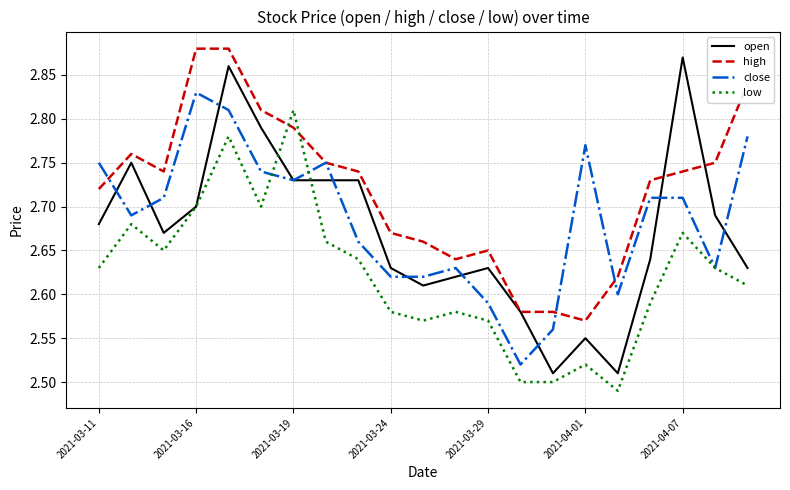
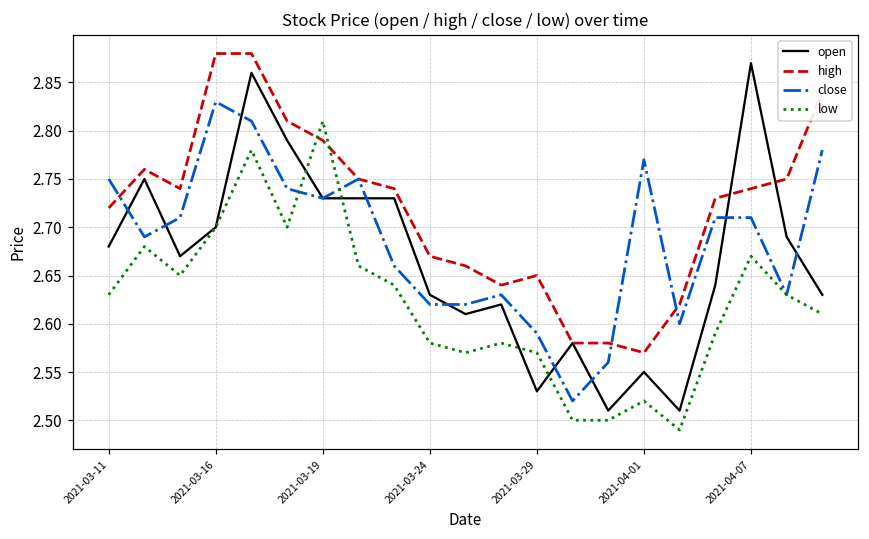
open, 2021-03-29: 2.63 -> 2.53
